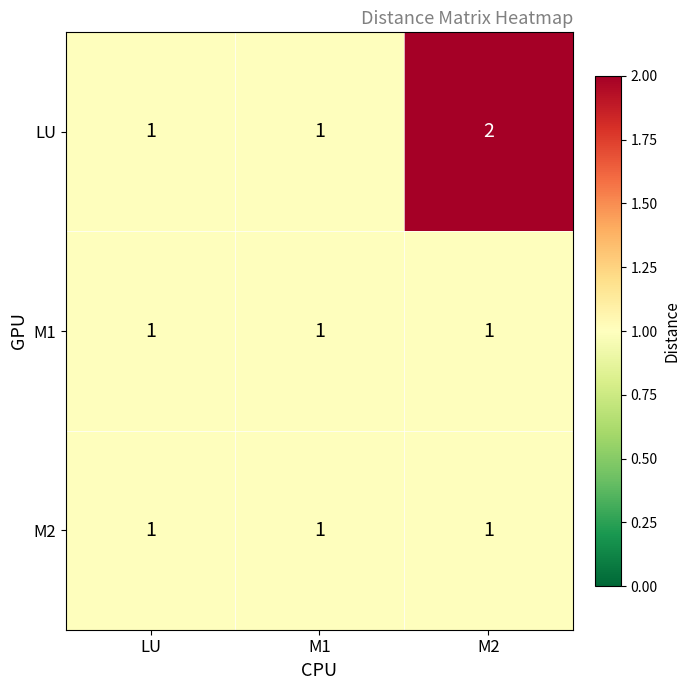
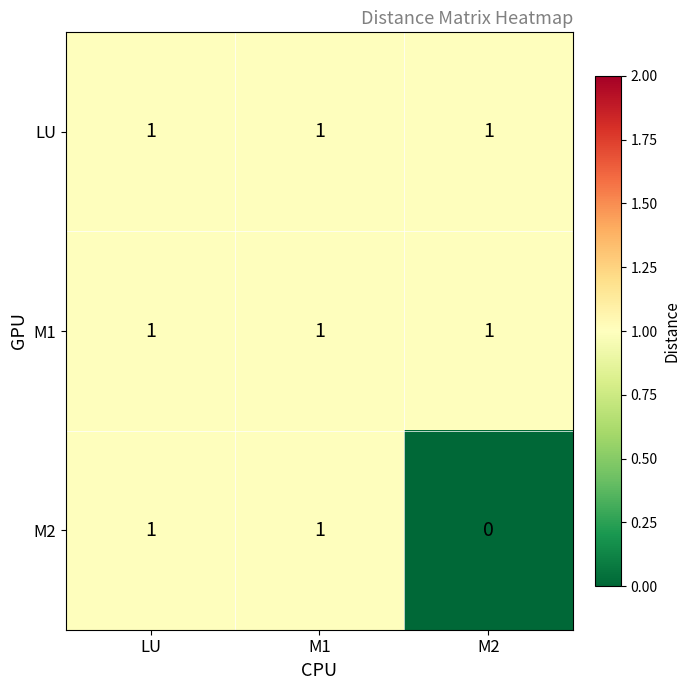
LU, M2: 2 -> 1
M2, M2: 1 -> 0
